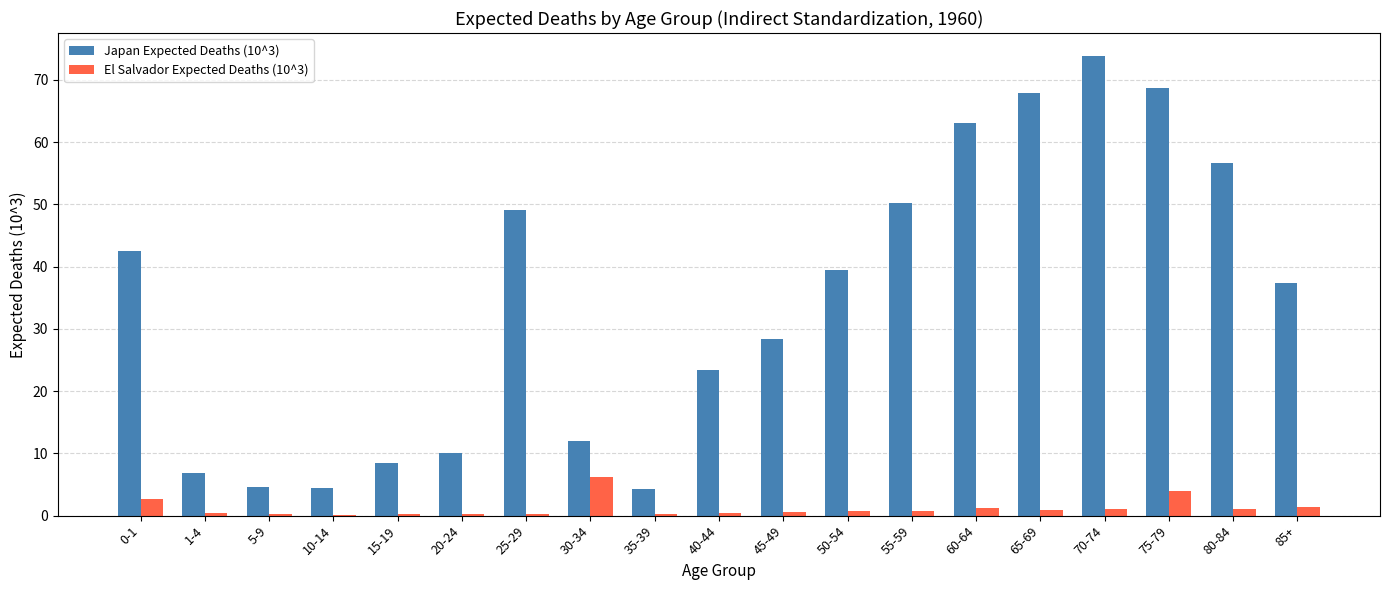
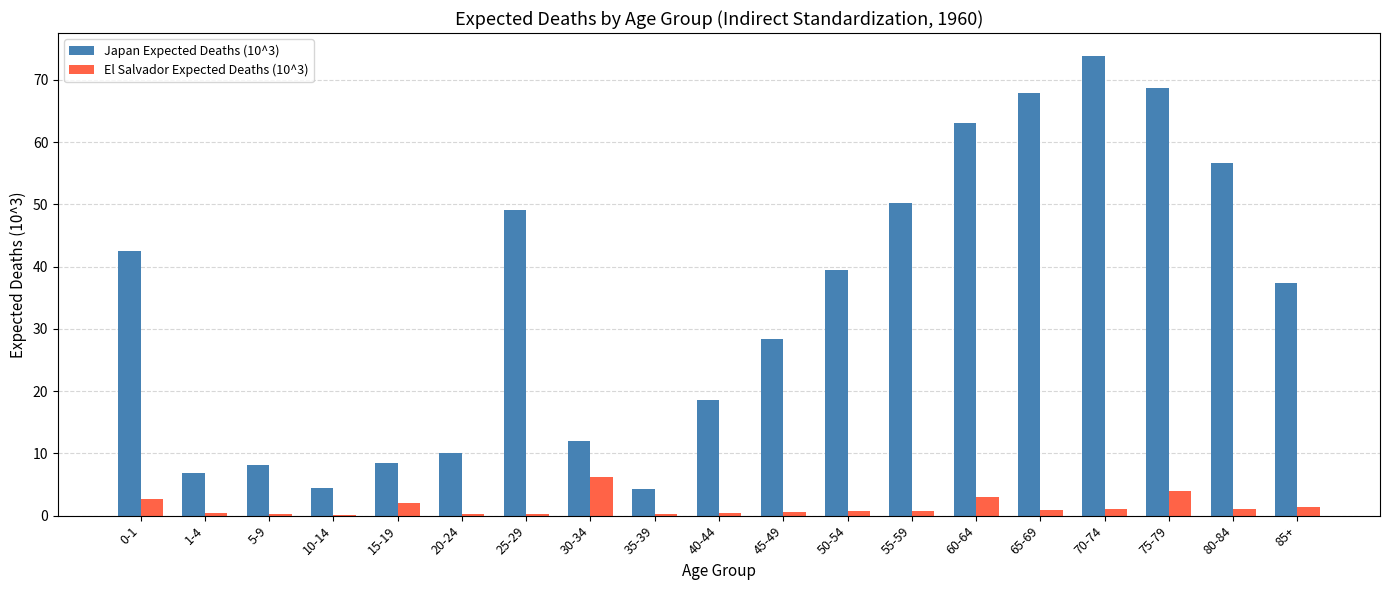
Japan Expected Deaths (10^3), 5-9: 5 -> 8
El Salvador Expected Deaths (10^3), 15-19: 0 -> 2
Japan Expected Deaths (10^3), 40-44: 23 -> 19
El Salvador Expected Deaths (10^3), 60-64: 1 -> 3
